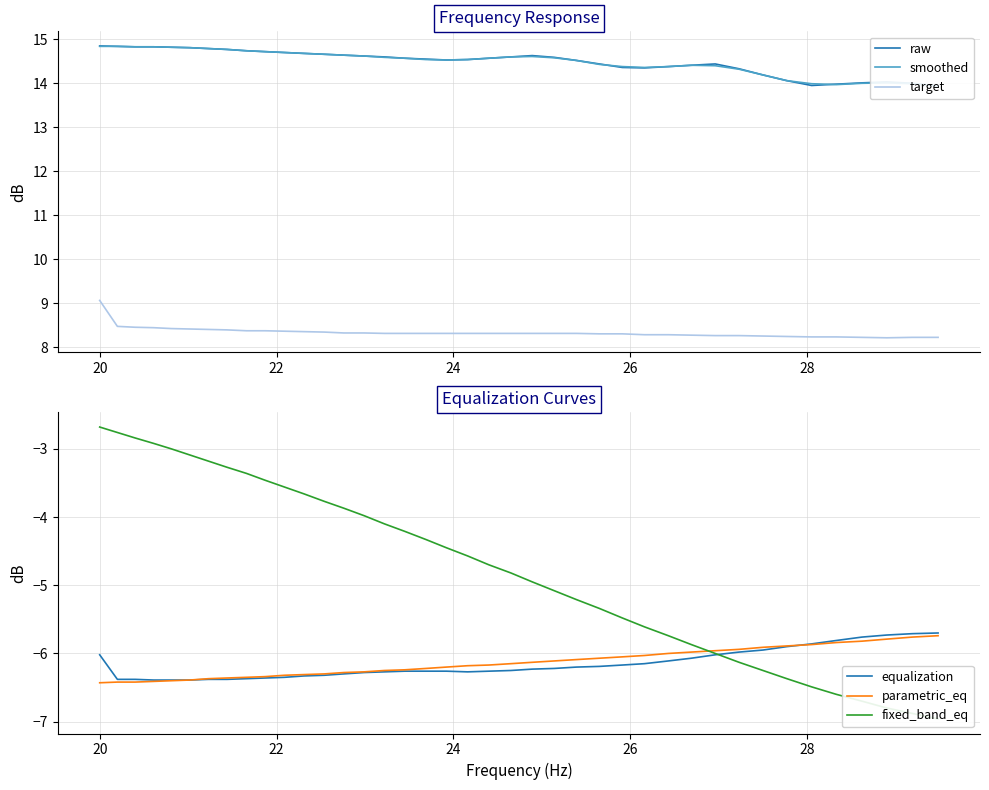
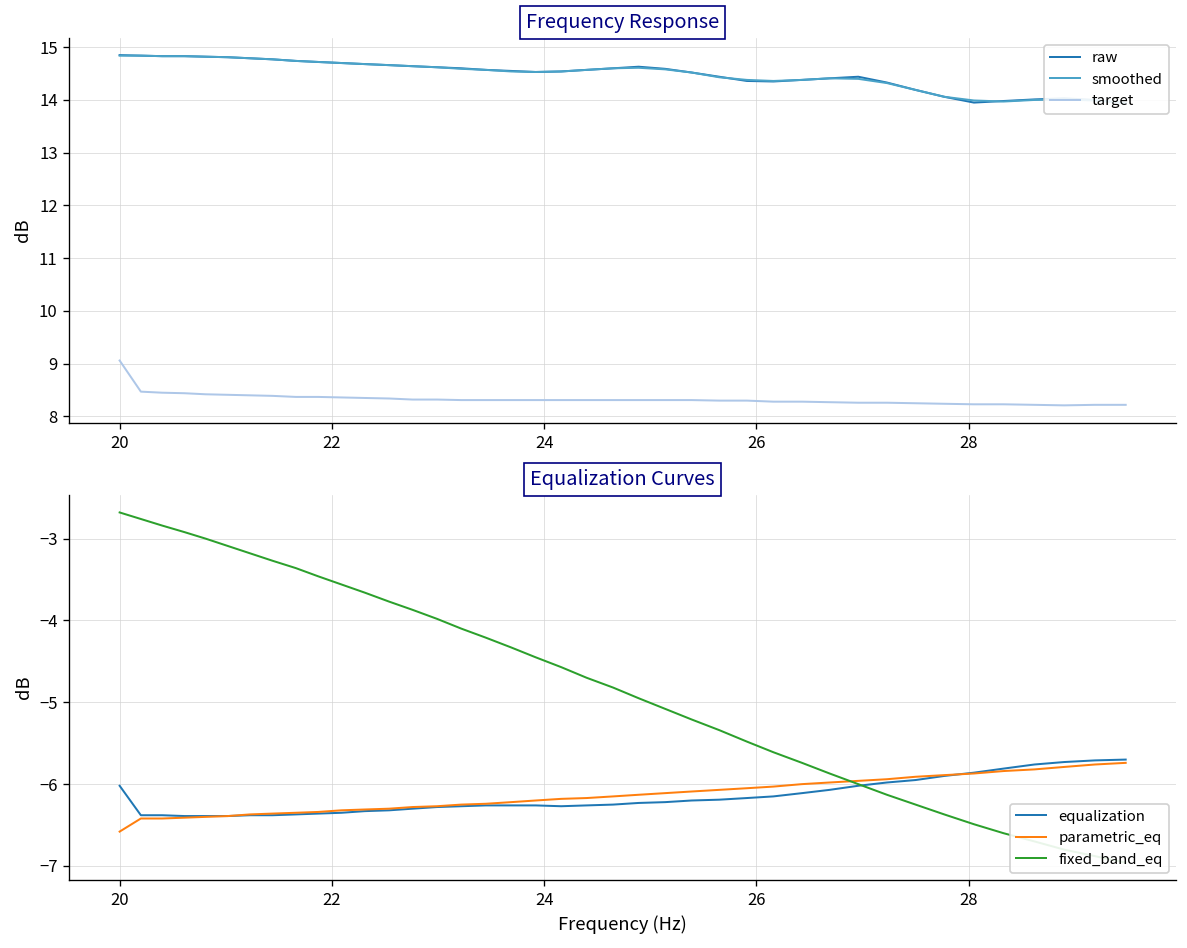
Equalization Curves, parametric_eq, 20: -6.4 -> -6.6
